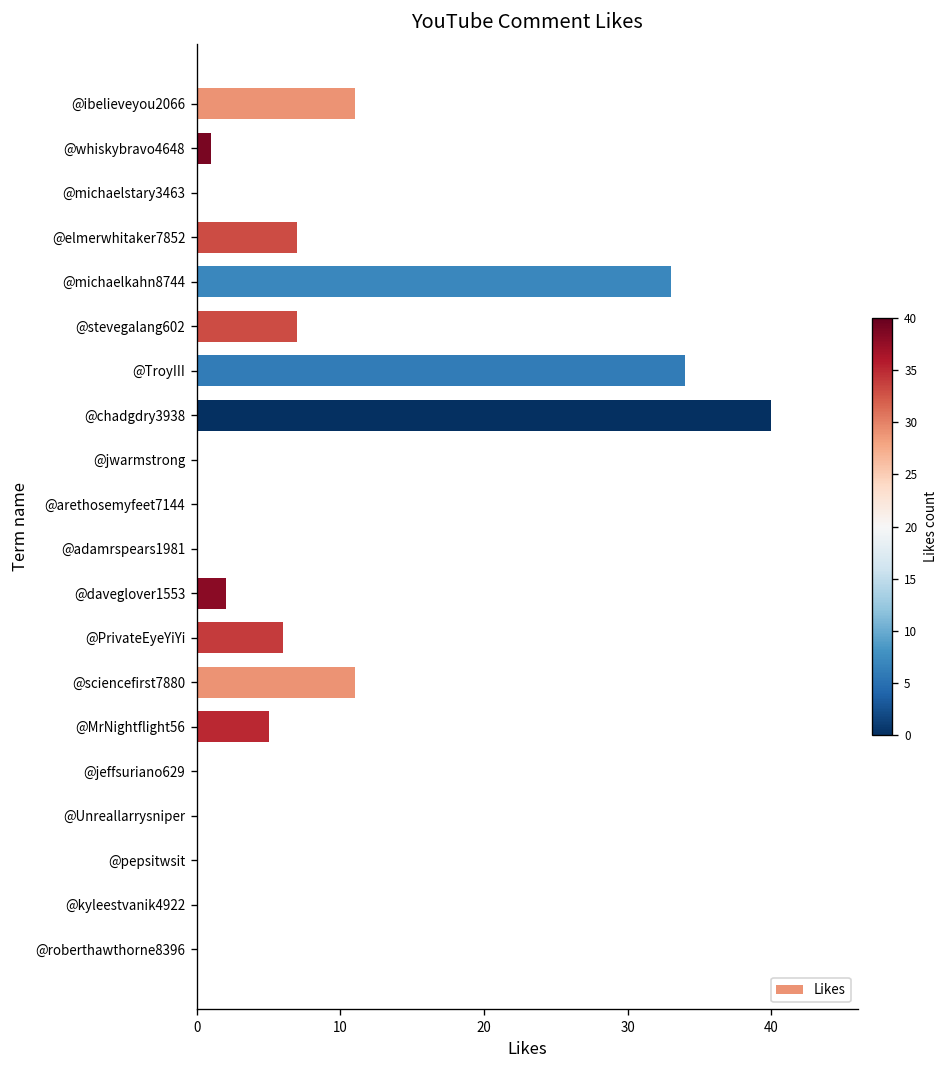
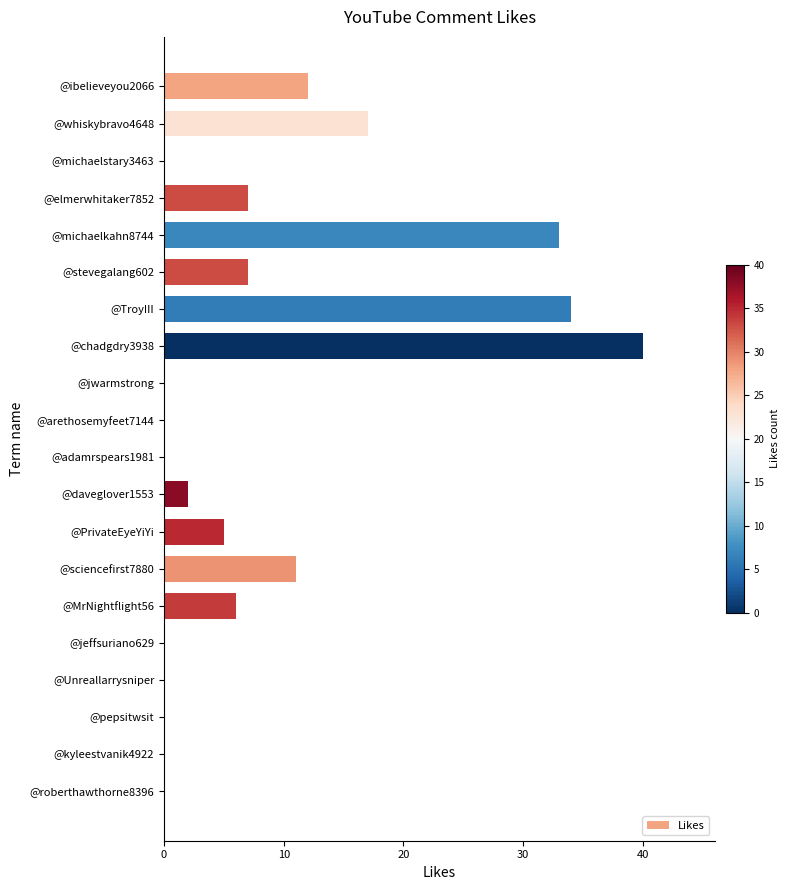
@ibelieveyou2066: 11 -> 12
@whiskybravo4648: 1 -> 17
@PrivateEyeYiYi: 6 -> 5
@MrNightflight56: 5 -> 6
